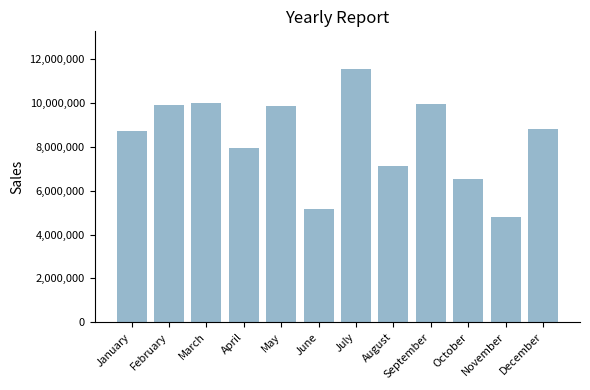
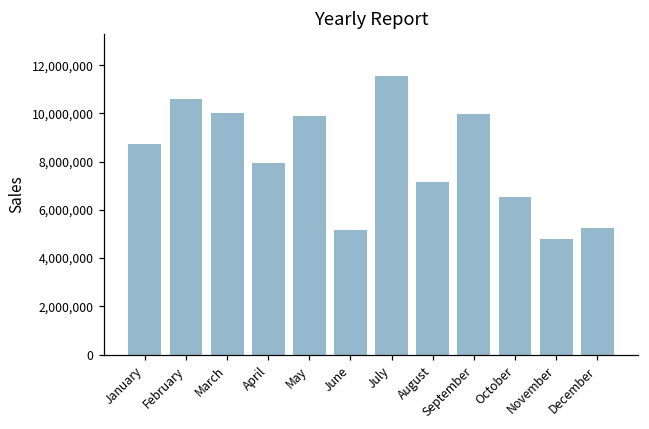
February: 9,900,000 -> 10,600,000
December: 8,800,000 -> 5,200,000
